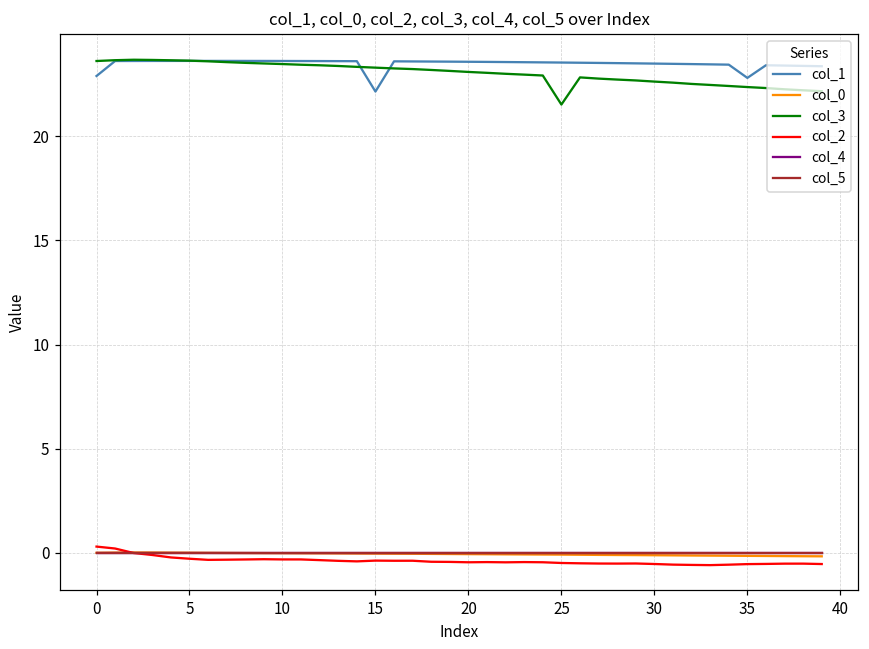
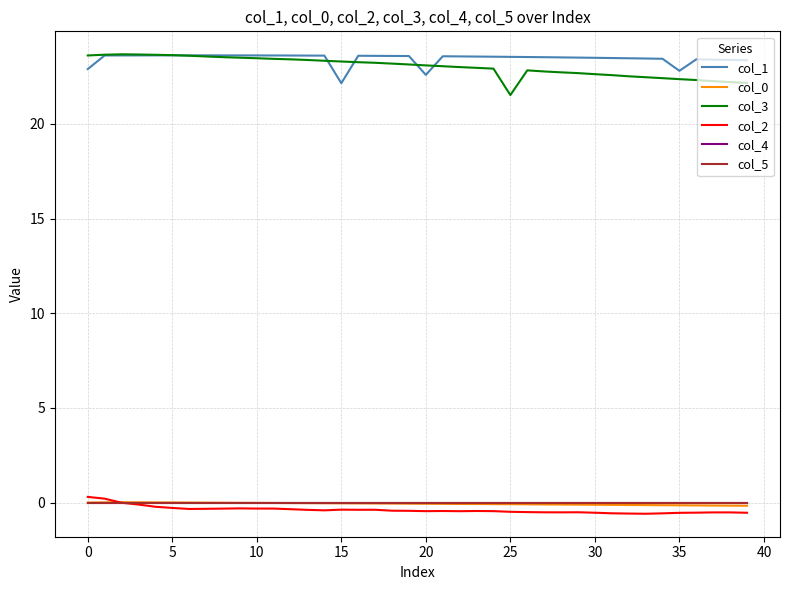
col_1, 20: 23.6 -> 22.6
